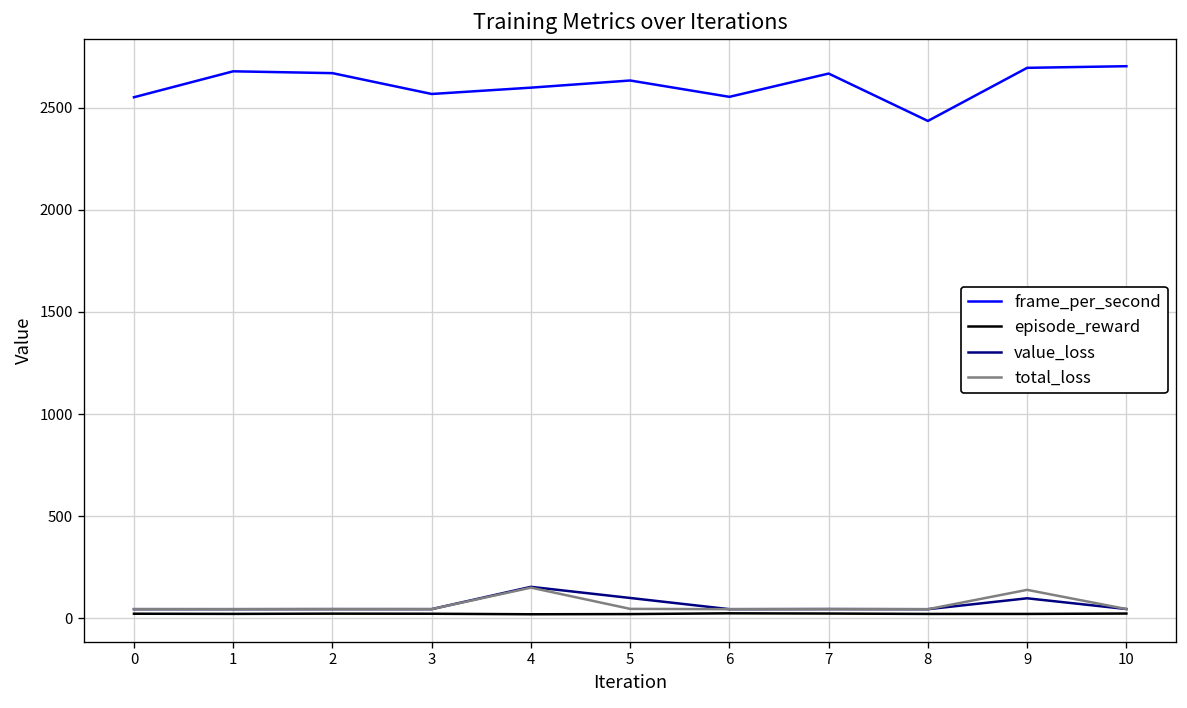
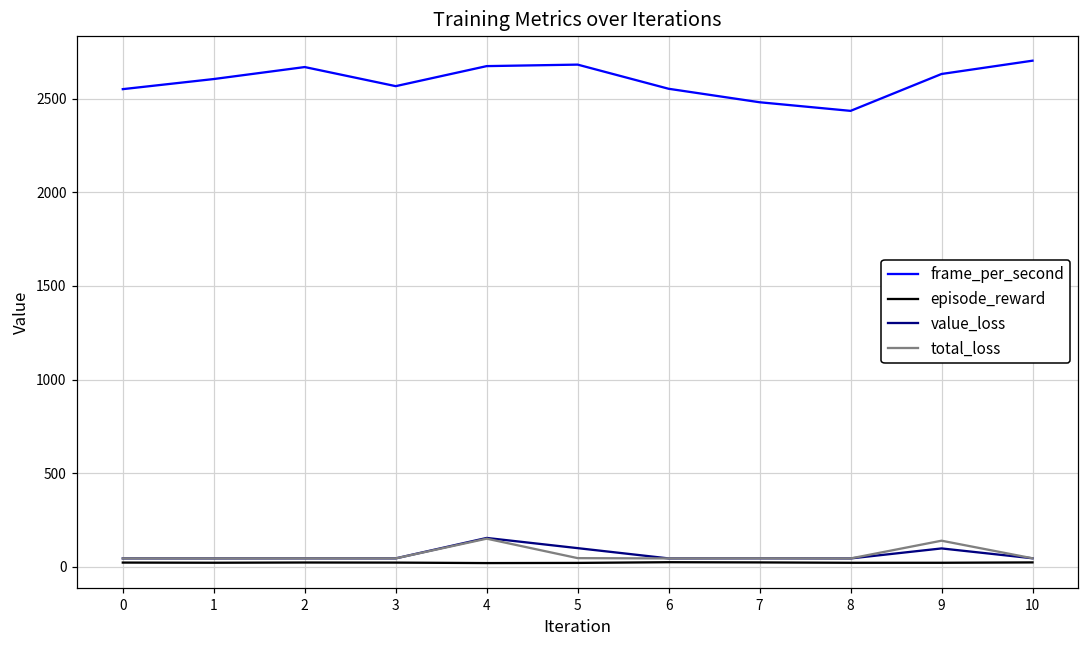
frame_per_second, 1: 2680 -> 2610
frame_per_second, 4: 2600 -> 2670
frame_per_second, 5: 2630 -> 2680
frame_per_second, 7: 2670 -> 2480
frame_per_second, 9: 2700 -> 2630
